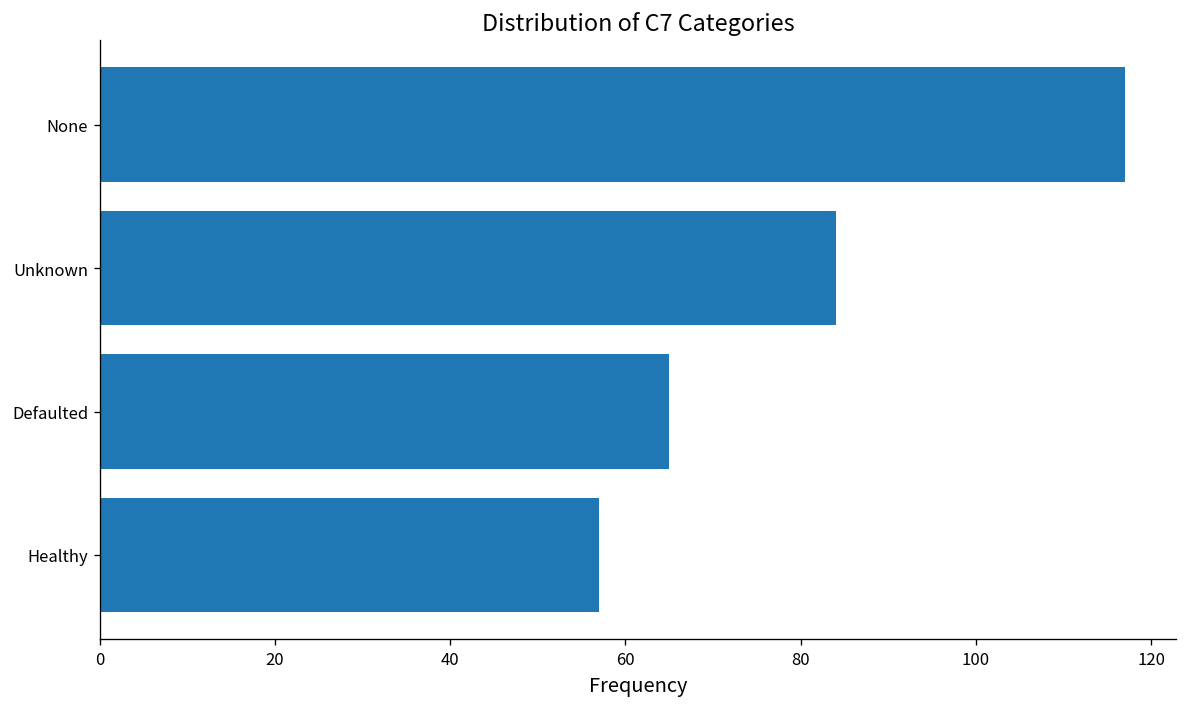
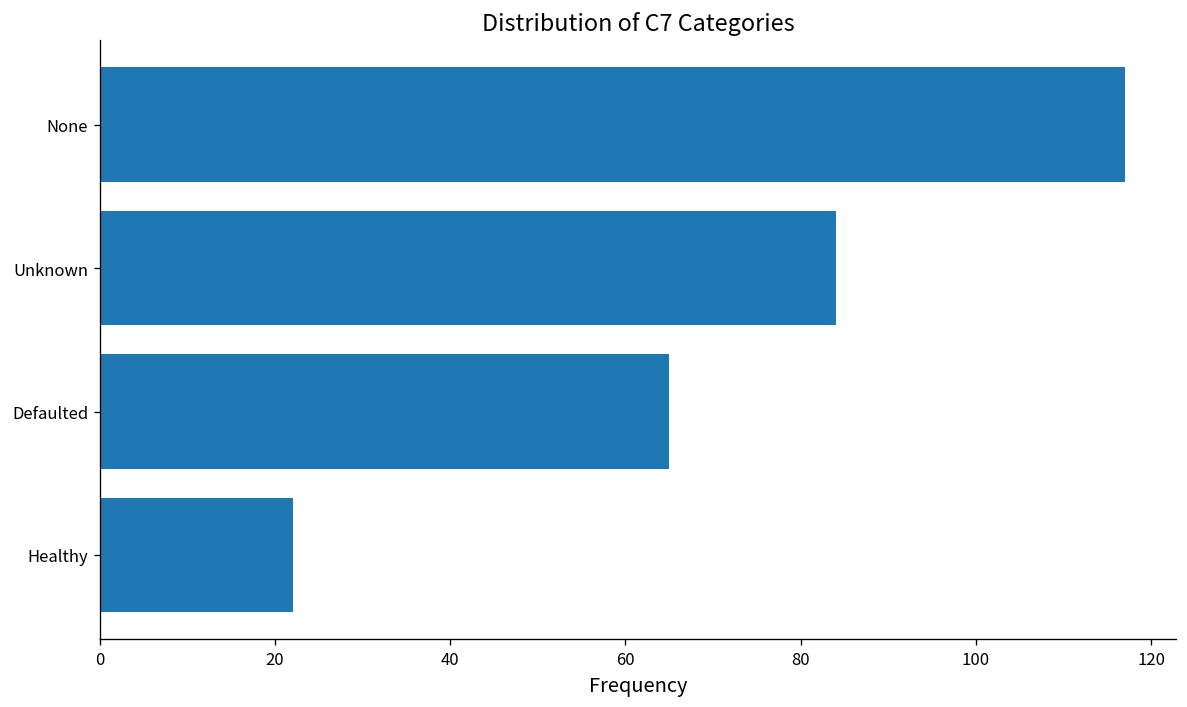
Healthy: 57 -> 22
